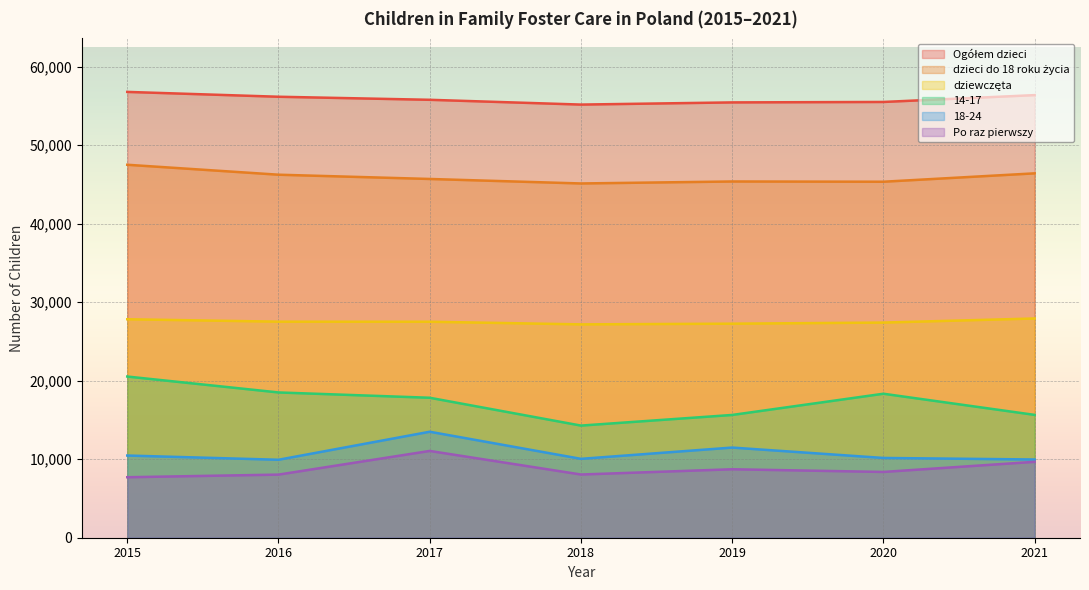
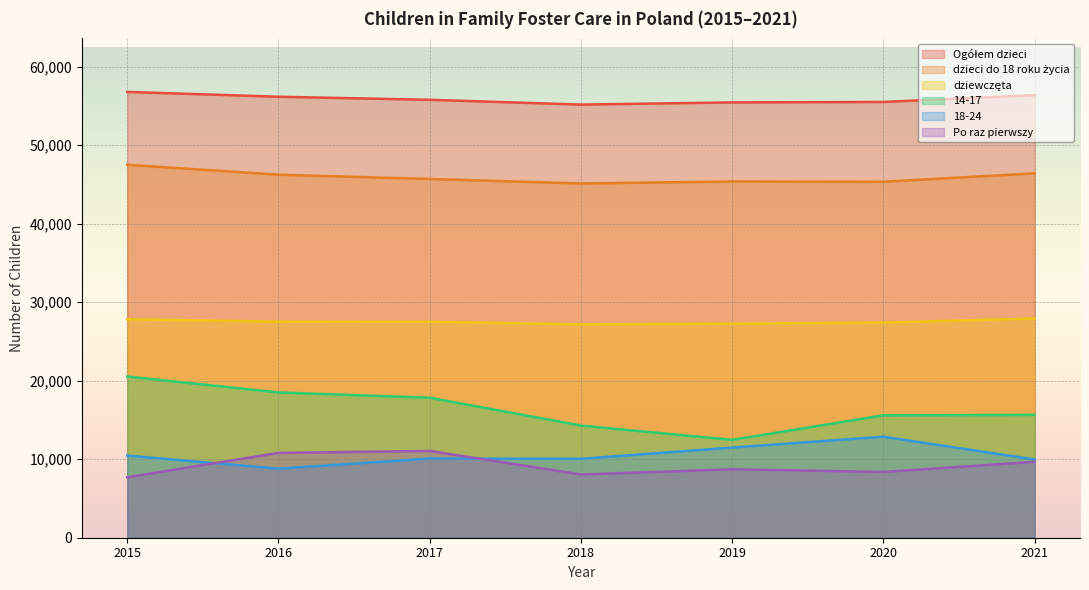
18-24, 2016: 10,000 -> 9,000
Po raz pierwszy, 2016: 8,000 -> 11,000
18-24, 2017: 13,000 -> 10,000
14-17, 2019: 16,000 -> 12,000
14-17, 2020: 18,000 -> 16,000
18-24, 2020: 10,000 -> 13,000
